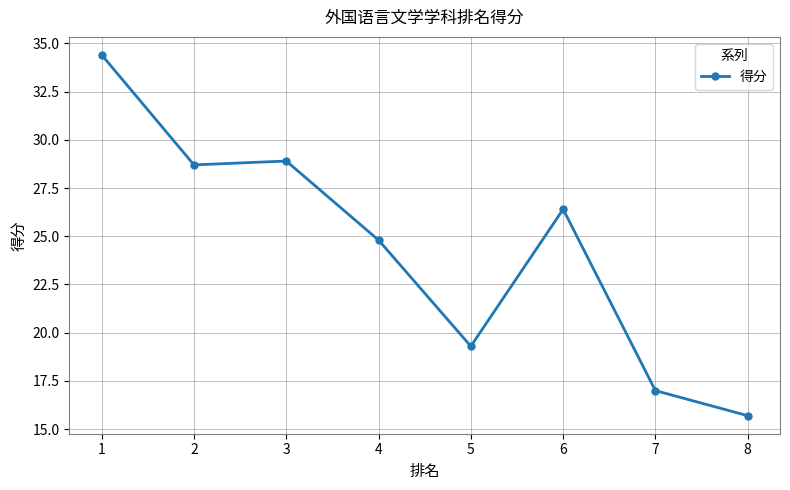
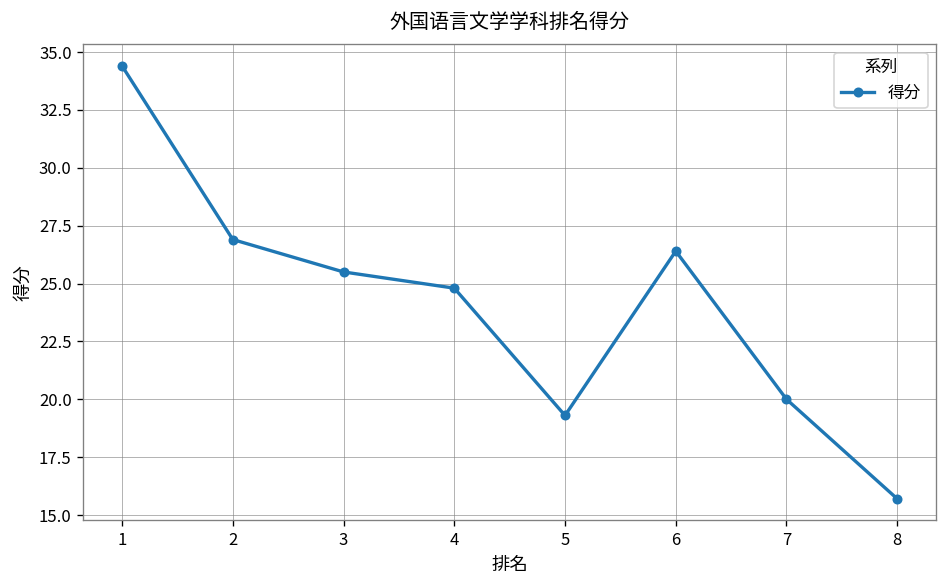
2: 28.7 -> 26.9
3: 28.9 -> 25.5
7: 17 -> 20
